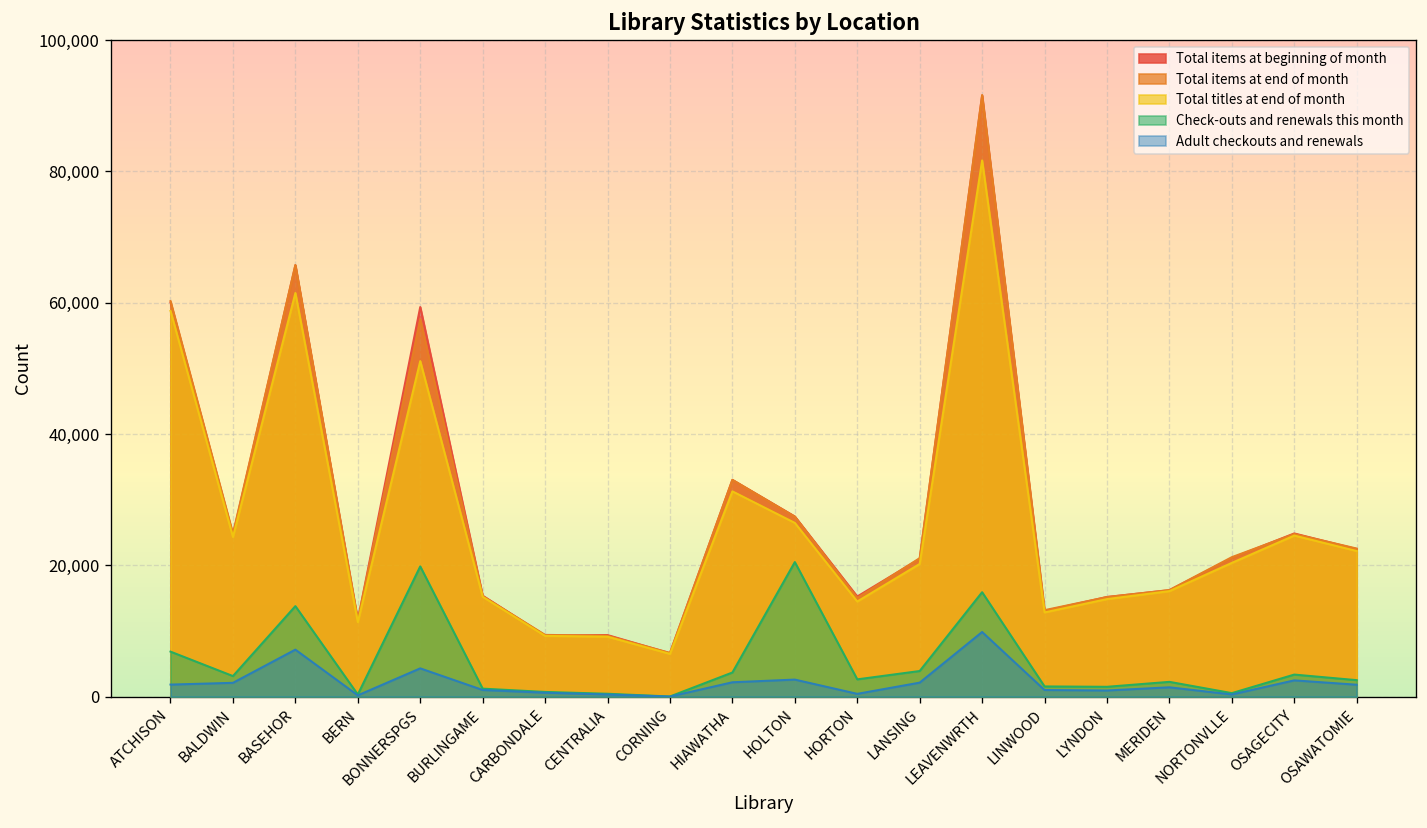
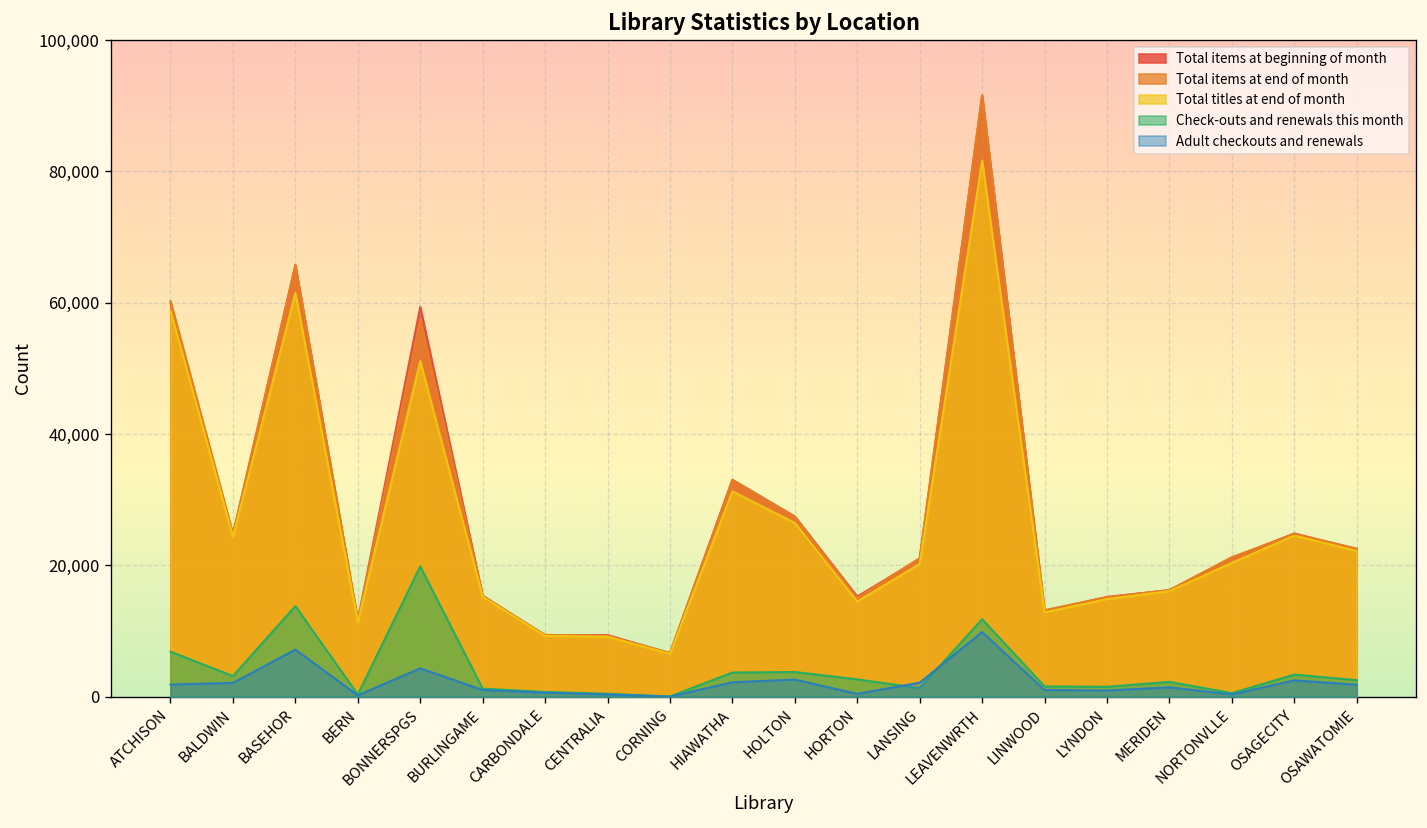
Check-outs and renewals this month, HOLTON: 20,000 -> 4,000
Check-outs and renewals this month, LANSING: 4,000 -> 1,000
Check-outs and renewals this month, LEAVENWRTH: 16,000 -> 12,000
